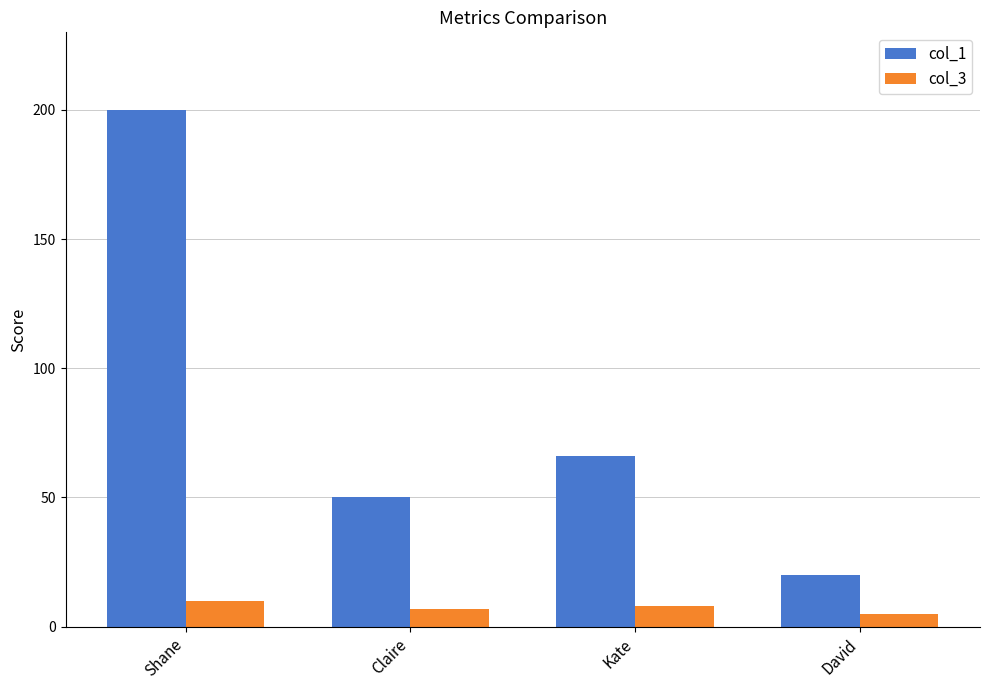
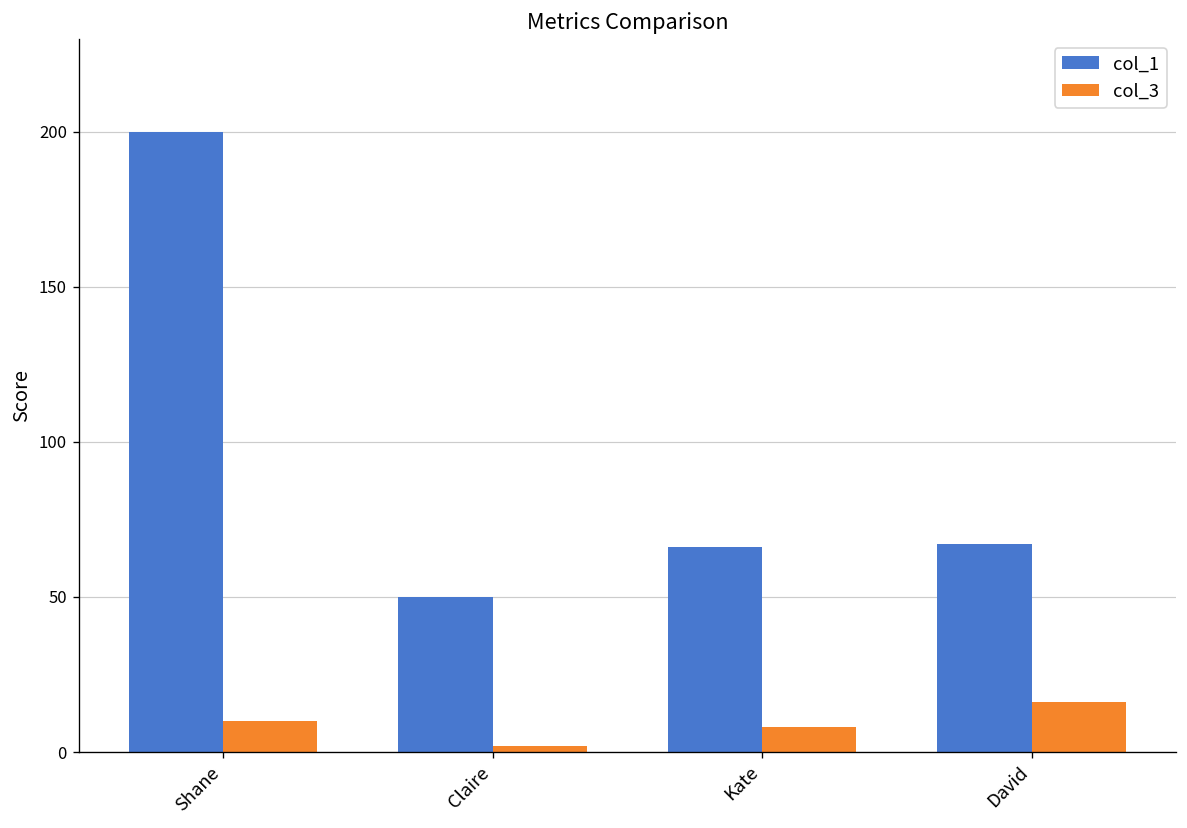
col_3, Claire: 7 -> 2
col_1, David: 20 -> 67
col_3, David: 5 -> 16
